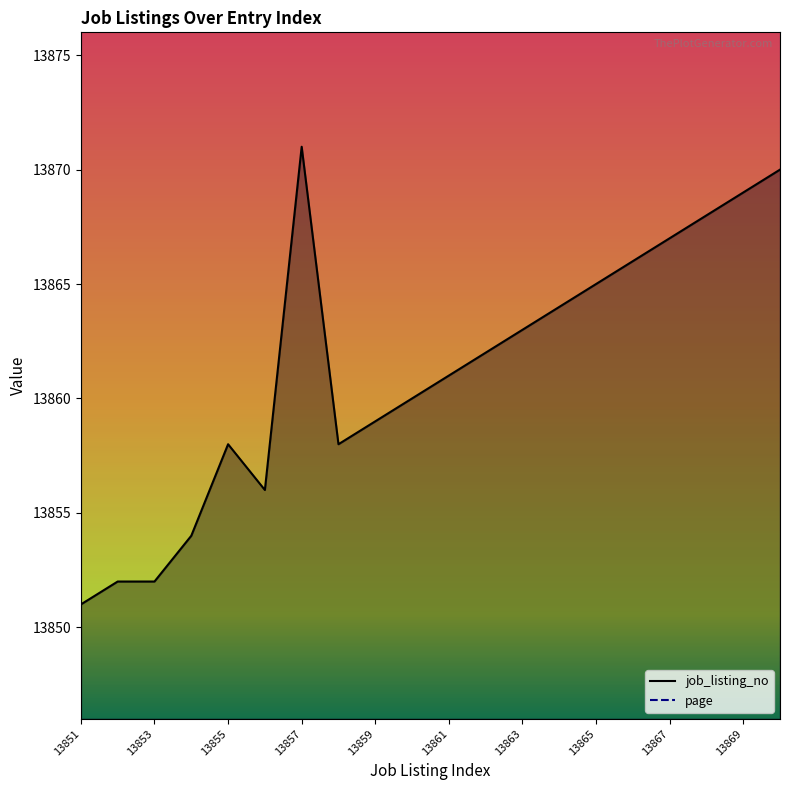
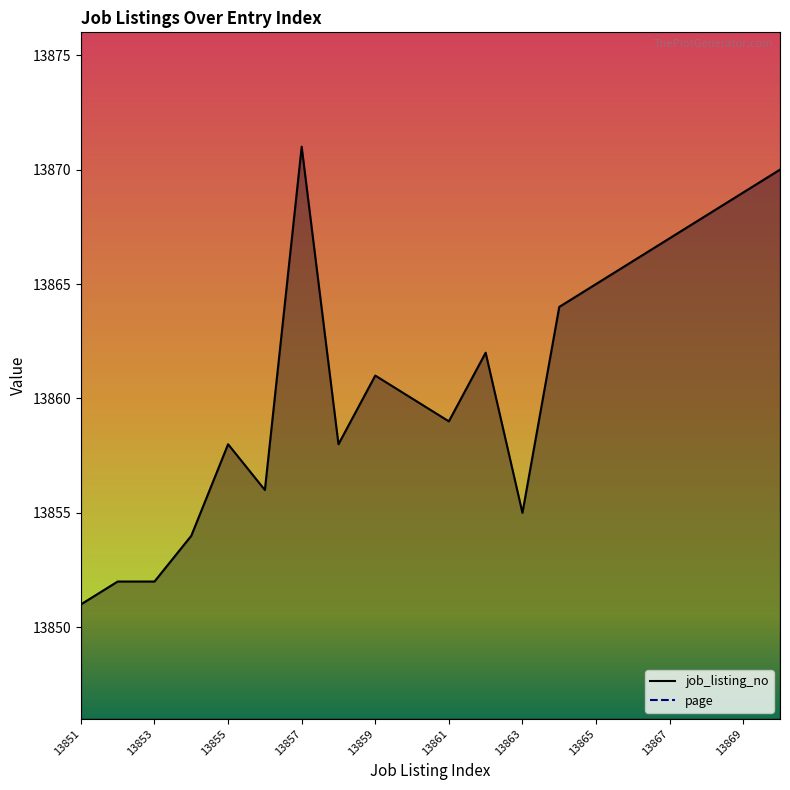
job_listing_no, 13859: 13859 -> 13861
job_listing_no, 13861: 13861 -> 13859
job_listing_no, 13863: 13863 -> 13855
